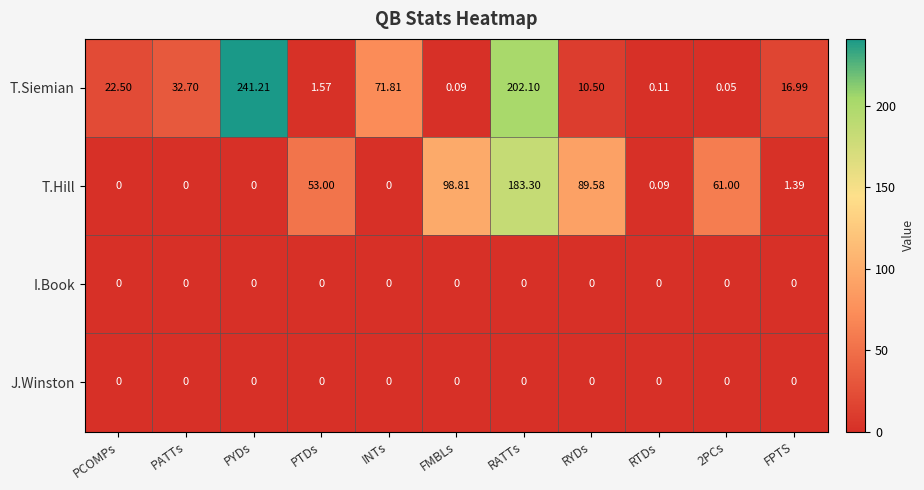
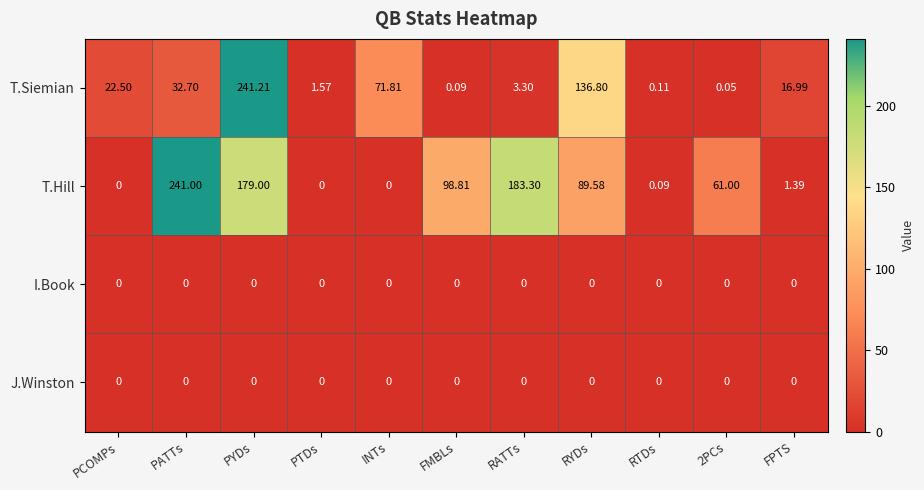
T.Siemian, RATTs: 202.10 -> 3.30
T.Siemian, RYDs: 10.50 -> 136.80
T.Hill, PATTs: 0 -> 241.00
T.Hill, PYDs: 0 -> 179.00
T.Hill, PTDs: 53.00 -> 0
